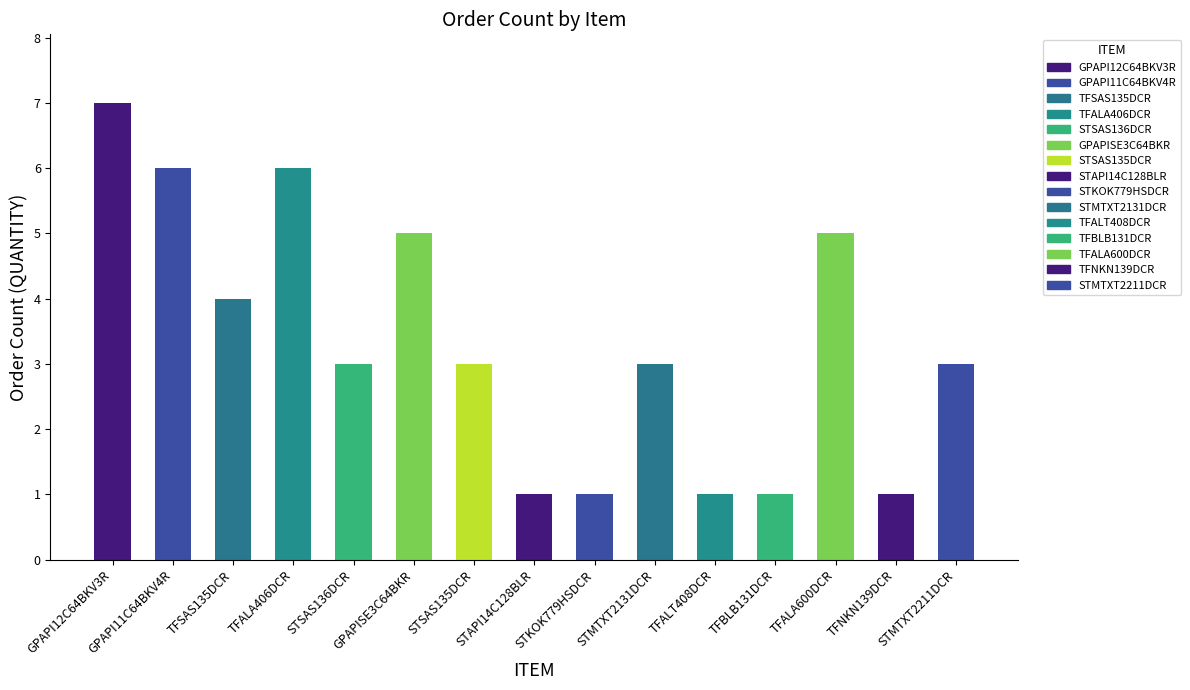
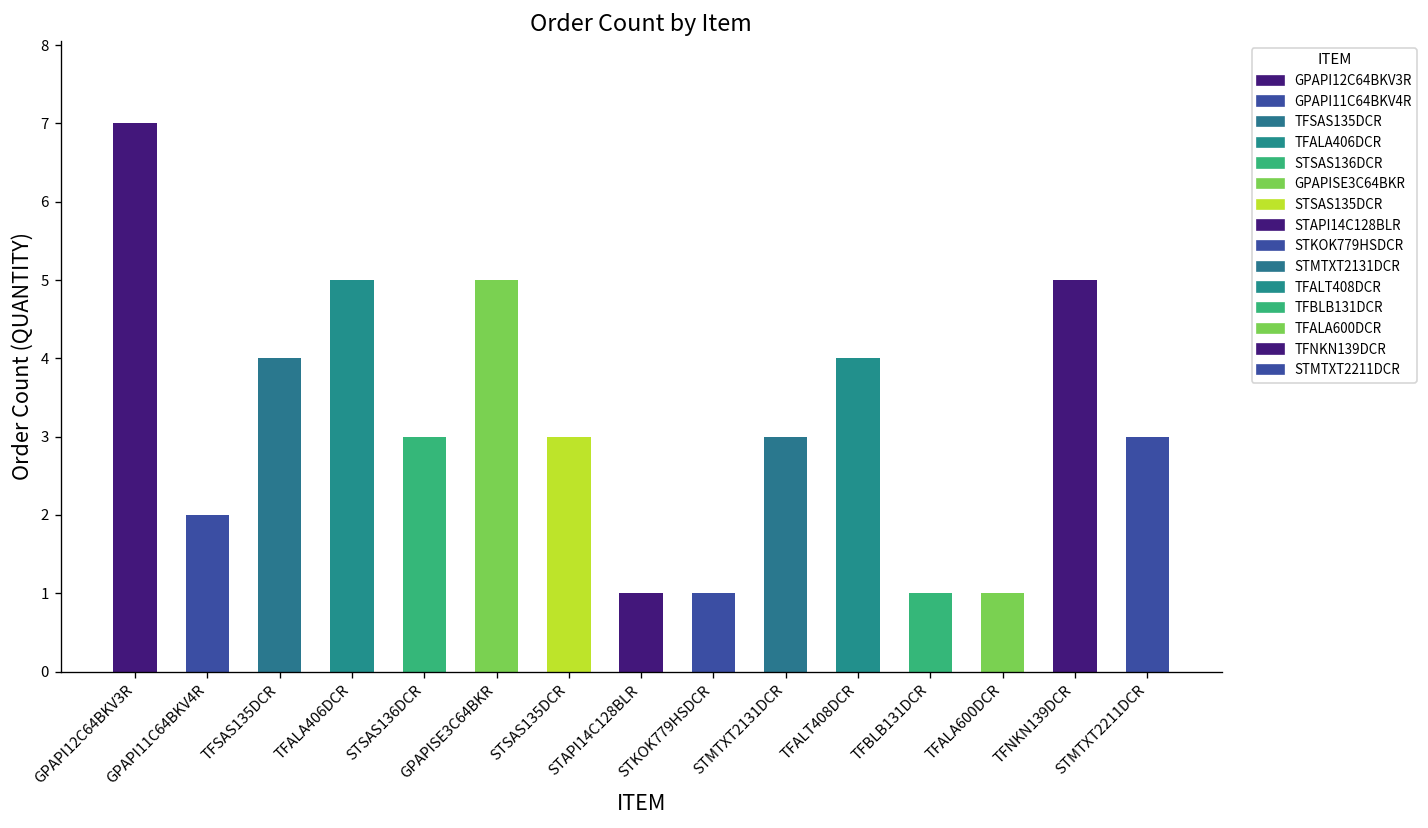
GPAPI11C64BKV4R: 6 -> 2
TFALA406DCR: 6 -> 5
TFALT408DCR: 1 -> 4
TFALA600DCR: 5 -> 1
TFNKN139DCR: 1 -> 5
